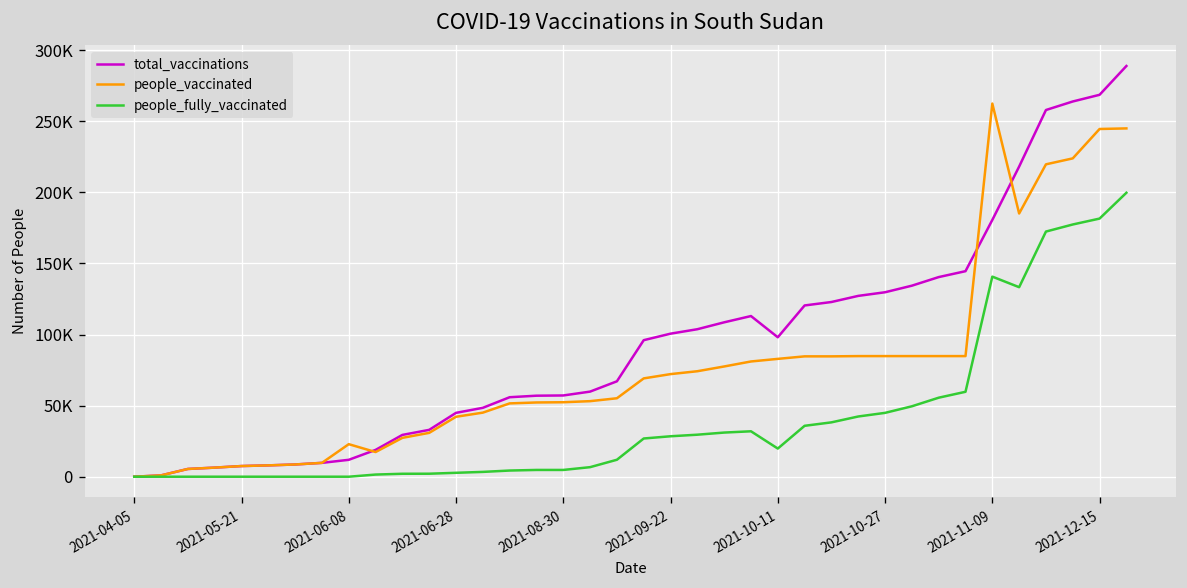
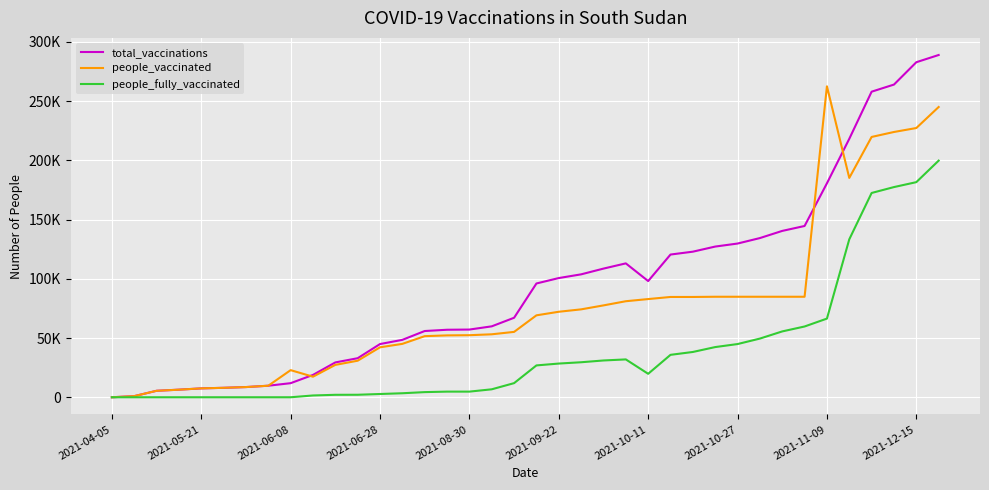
people_fully_vaccinated, 2021-11-09: 141000 -> 66000
total_vaccinations, 2021-12-15: 269000 -> 283000
people_vaccinated, 2021-12-15: 245000 -> 227000
